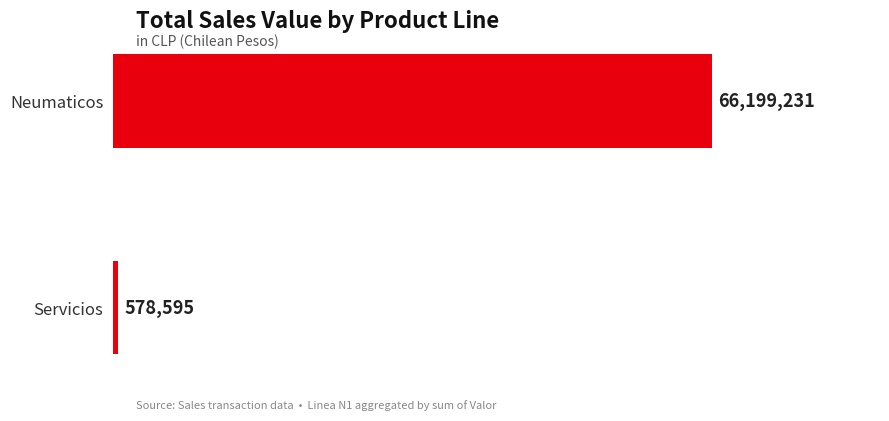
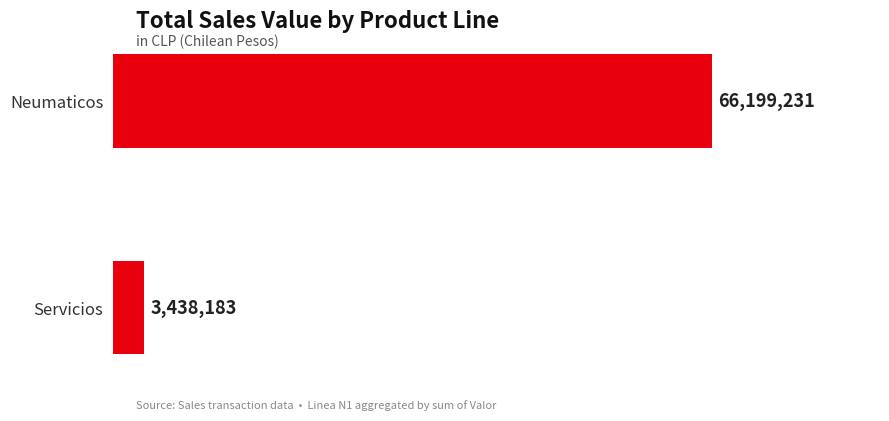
Servicios: 578,595 -> 3,438,183
